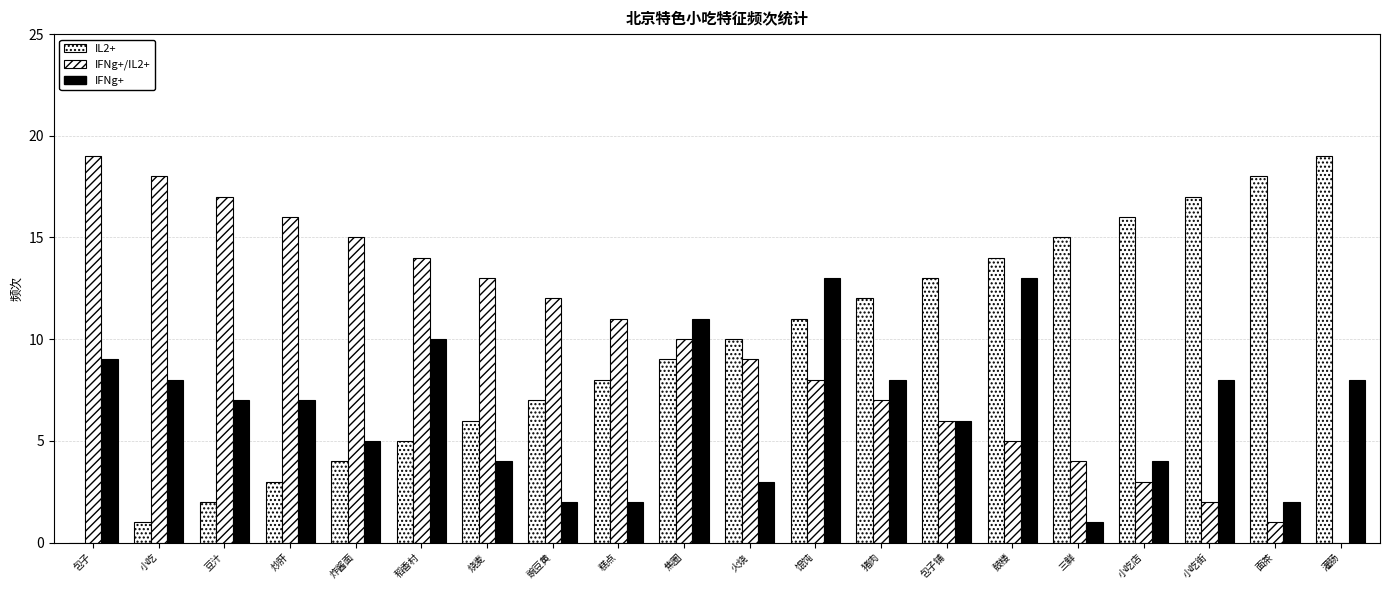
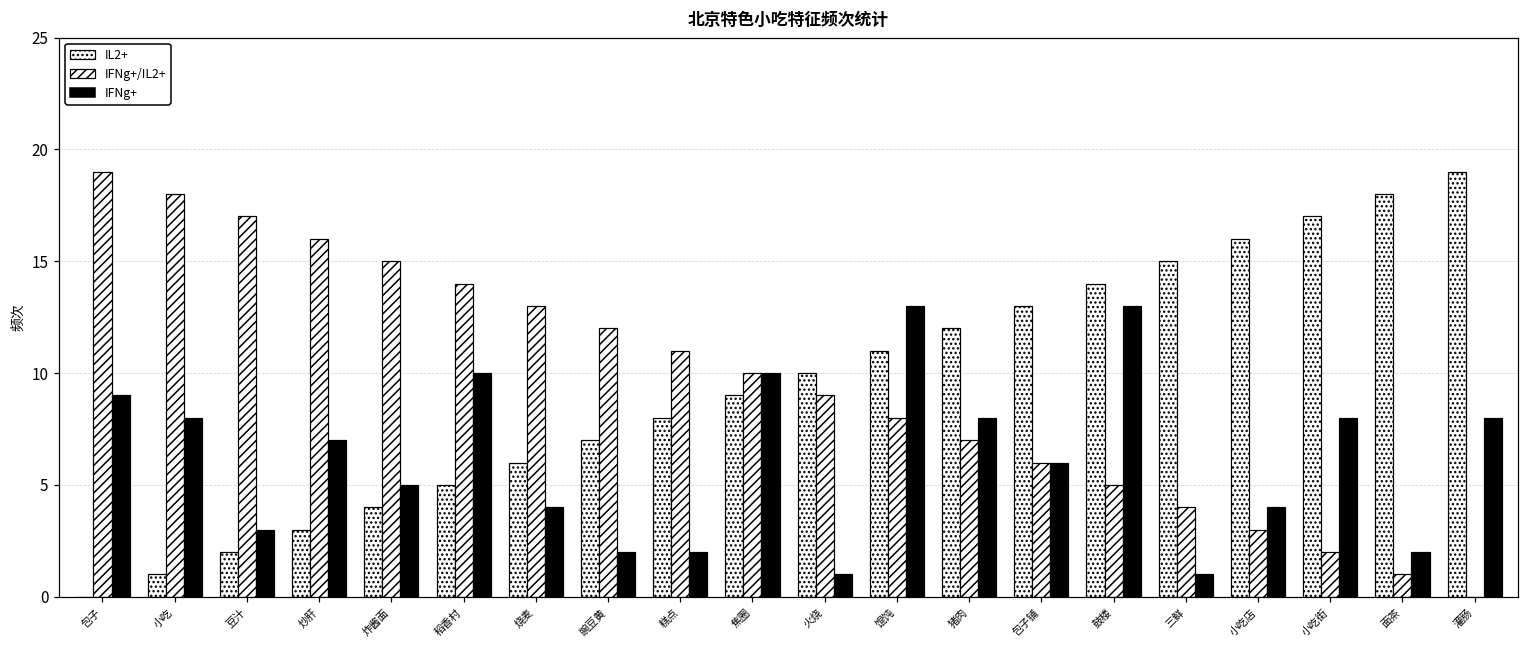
IFNg+, 豆汁: 7 -> 3
IFNg+, 焦圈: 11 -> 10
IFNg+, 火烧: 3 -> 1
